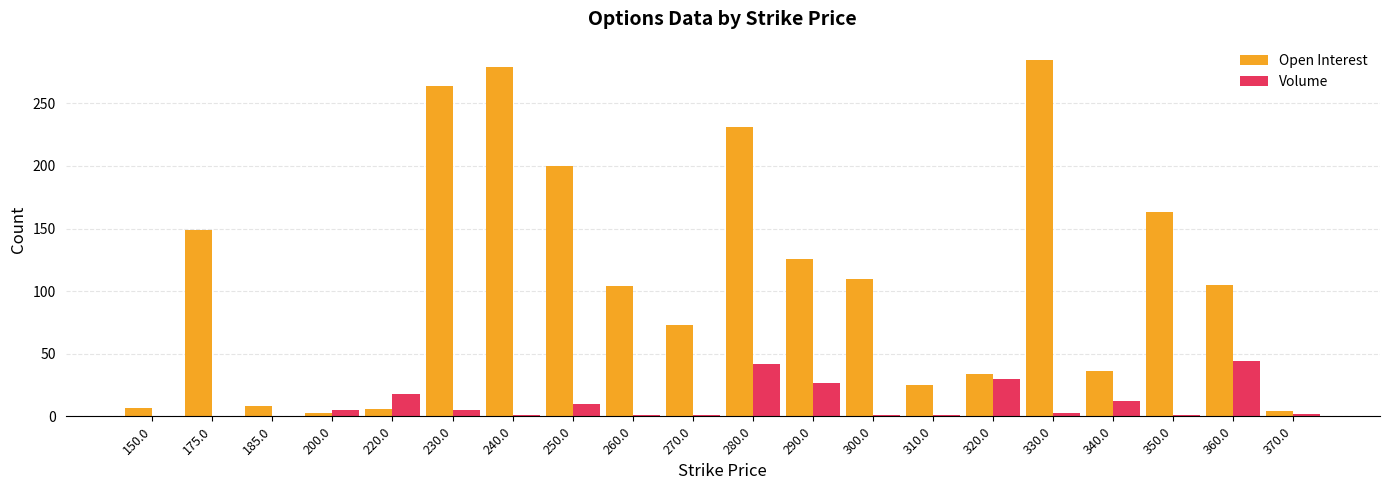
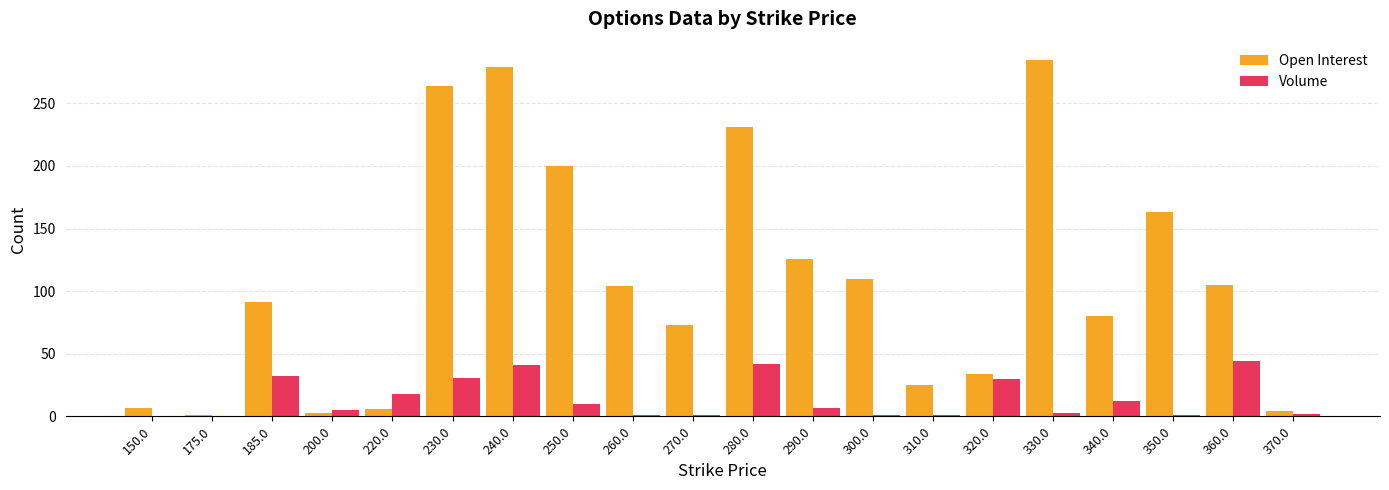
Open Interest, 175.0: 149 -> 1
Open Interest, 185.0: 8 -> 91
Volume, 185.0: 0 -> 32
Volume, 230.0: 5 -> 31
Volume, 240.0: 1 -> 41
Volume, 290.0: 27 -> 7
Open Interest, 340.0: 36 -> 80
